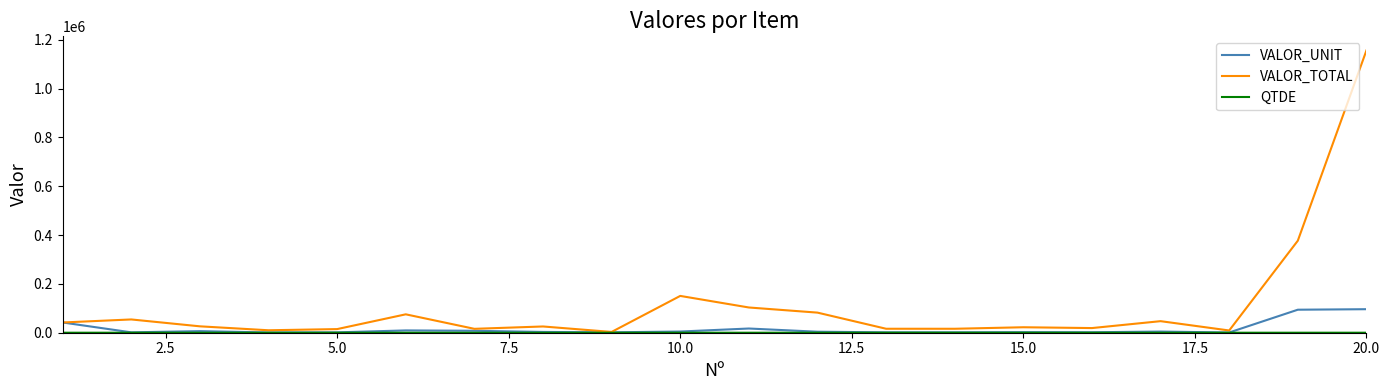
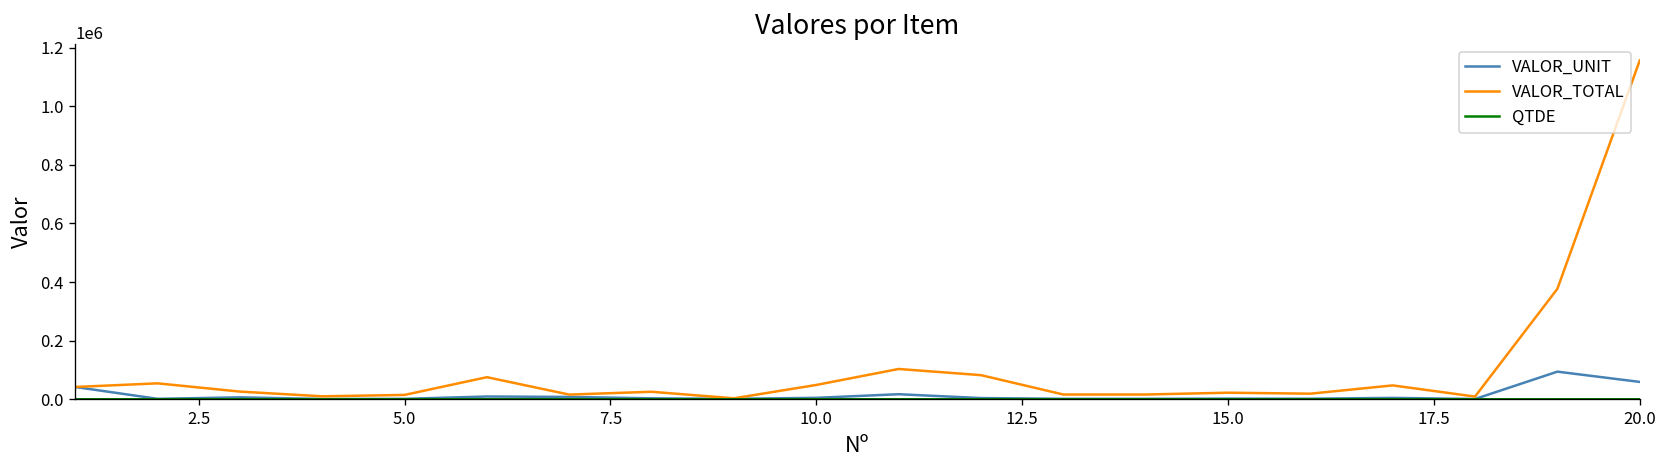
VALOR_TOTAL, 10.0: 150000 -> 50000
VALOR_UNIT, 20.0: 100000 -> 60000
